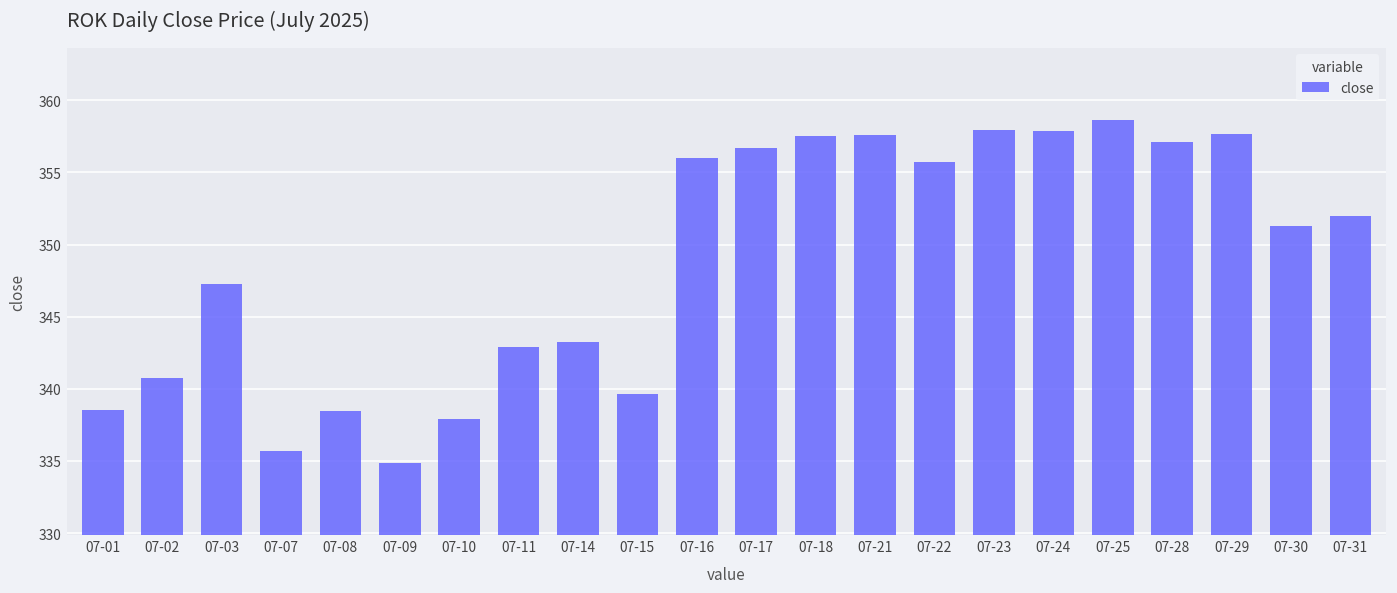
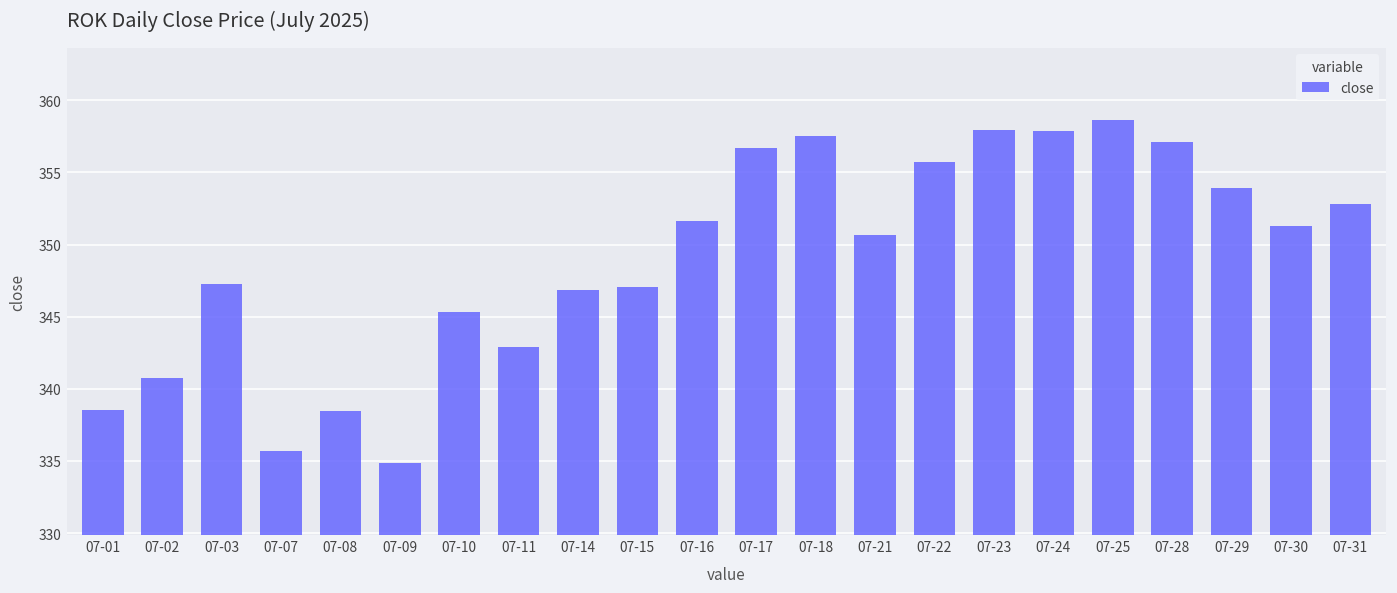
07-10: 337.9 -> 345.3
07-14: 343.2 -> 346.9
07-15: 339.7 -> 347.1
07-16: 356.0 -> 351.7
07-21: 357.6 -> 350.7
07-29: 357.7 -> 353.9
07-31: 352.0 -> 352.8
